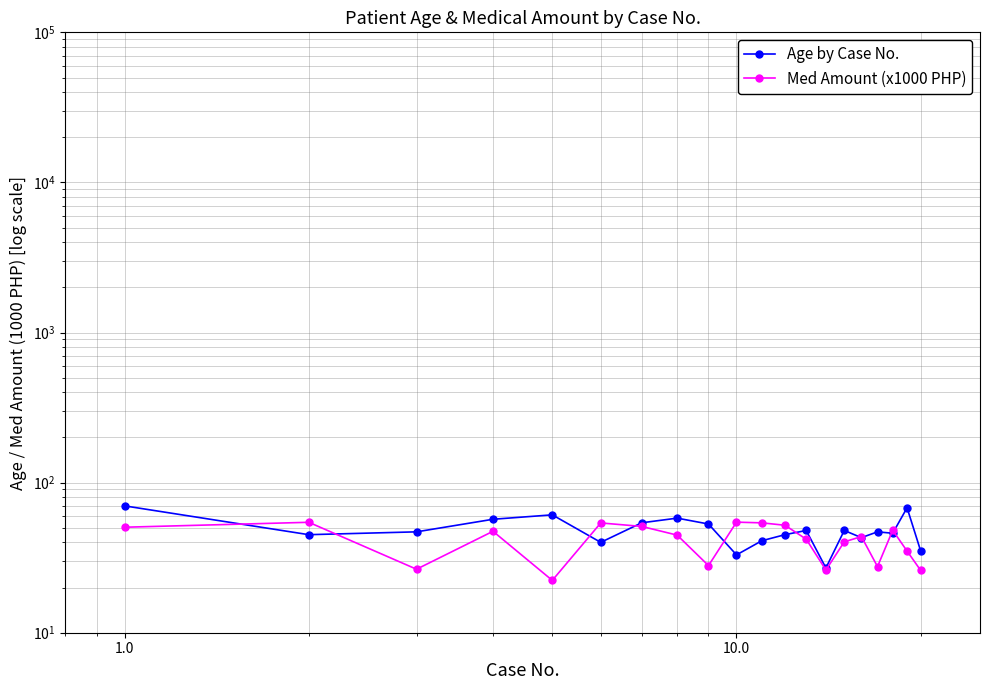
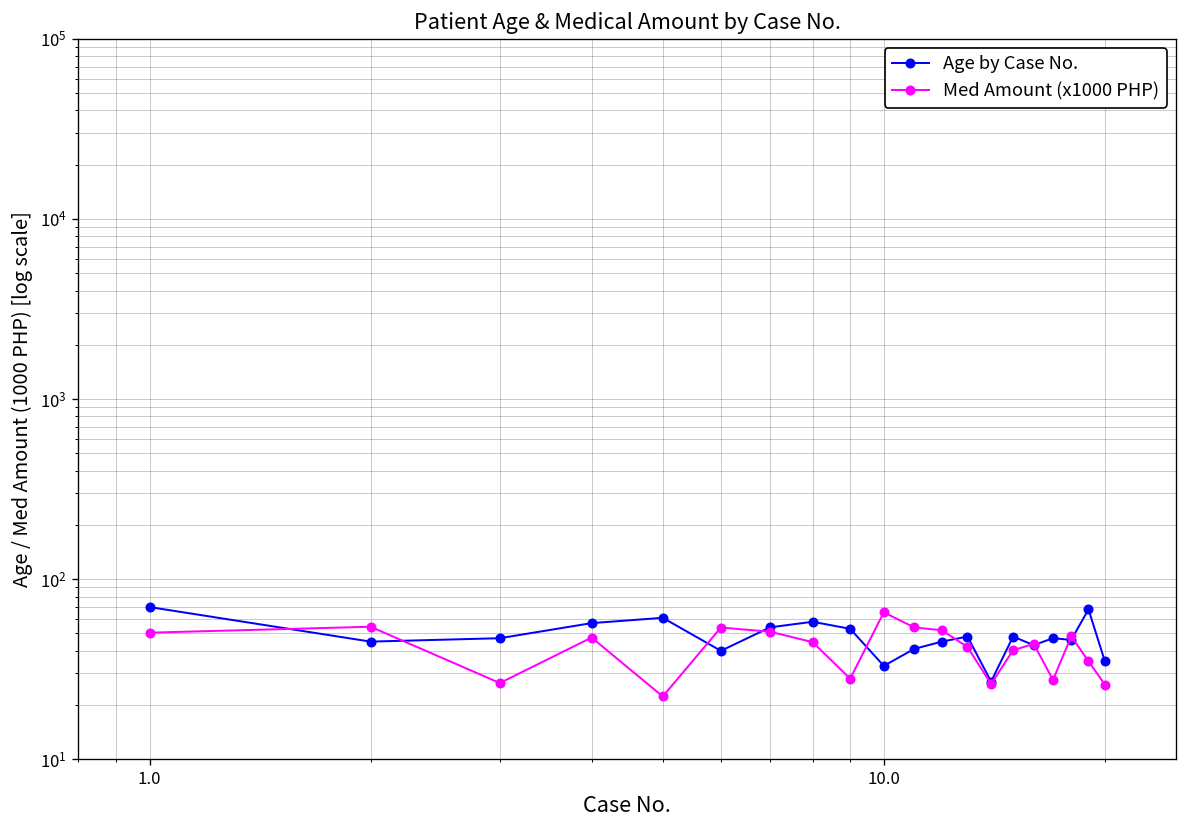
Med Amount (x1000 PHP), 10.0: 55 -> 70
